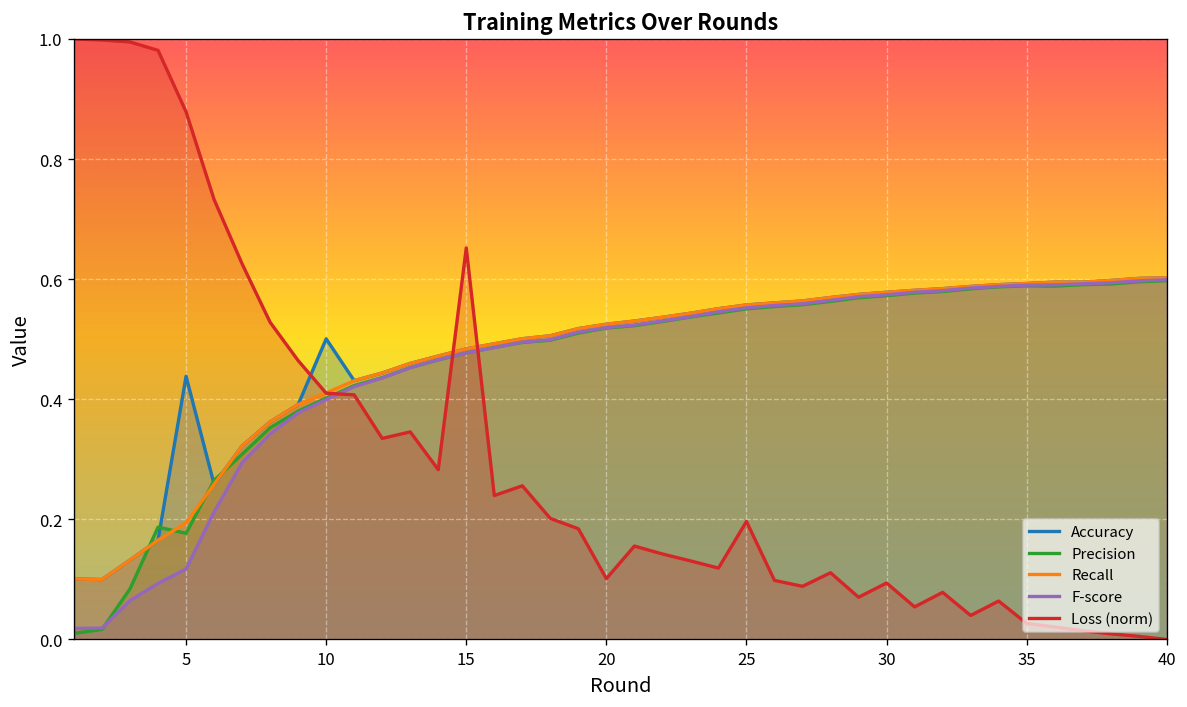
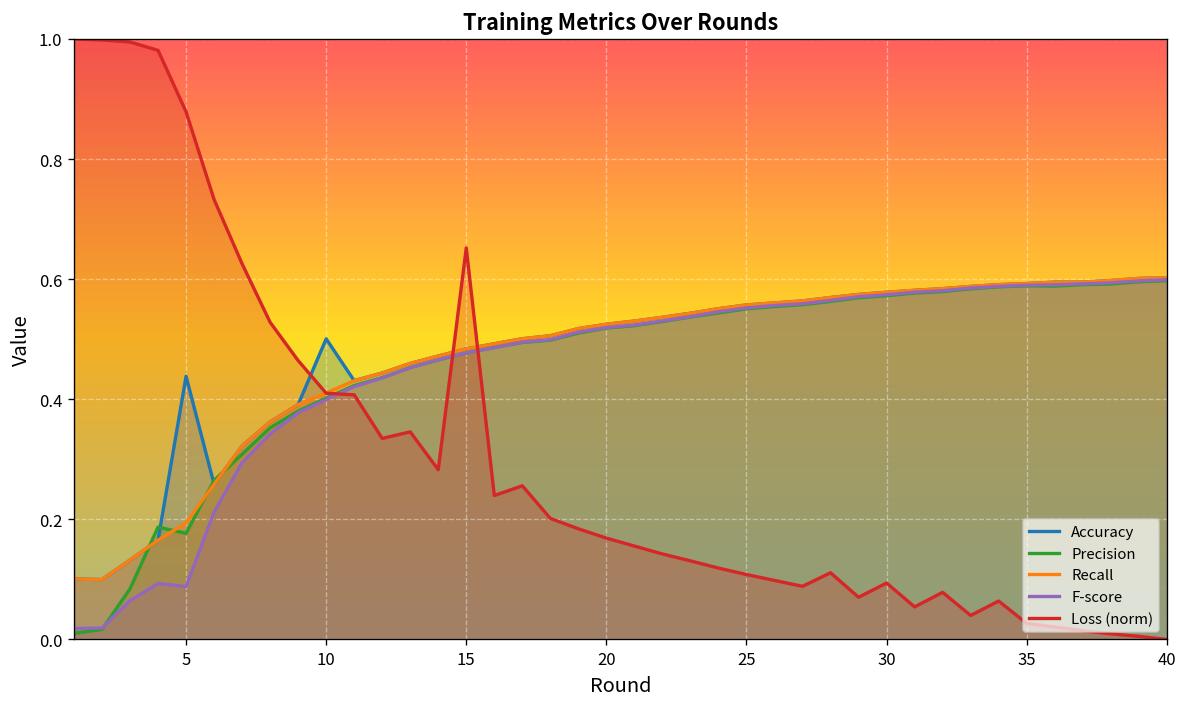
F-score, 5: 0.12 -> 0.09
Loss (norm), 20: 0.10 -> 0.17
Loss (norm), 25: 0.20 -> 0.11
